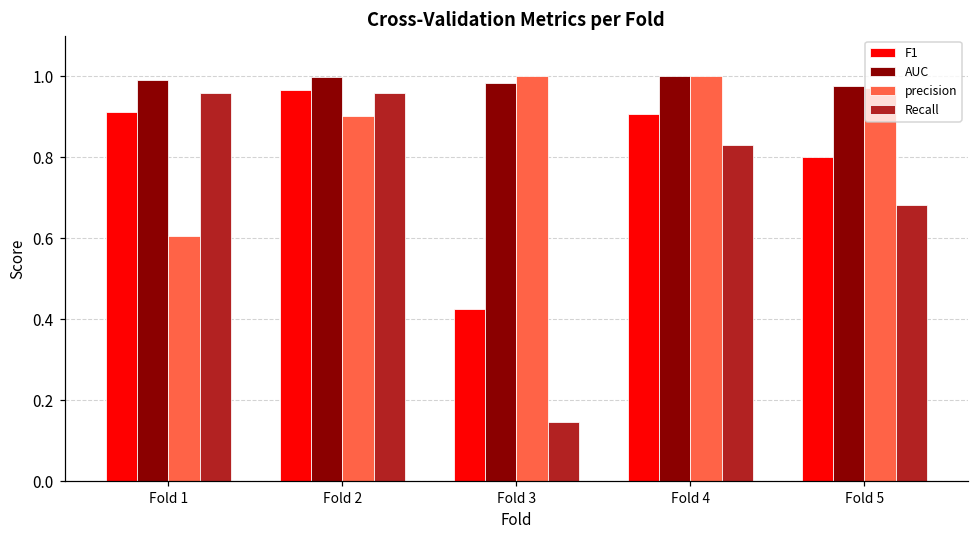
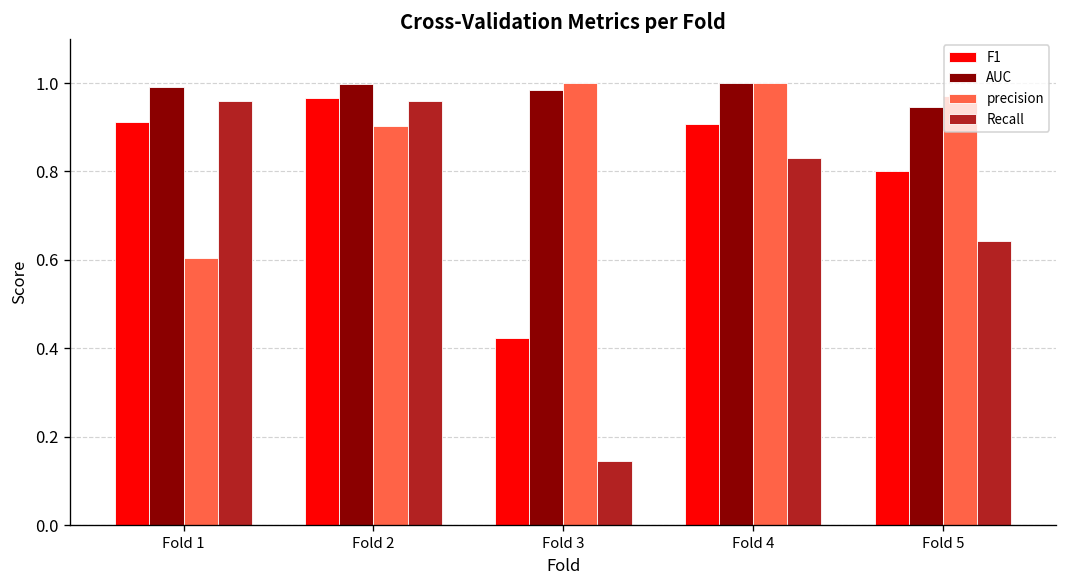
AUC, Fold 5: 0.98 -> 0.95
Recall, Fold 5: 0.68 -> 0.64
